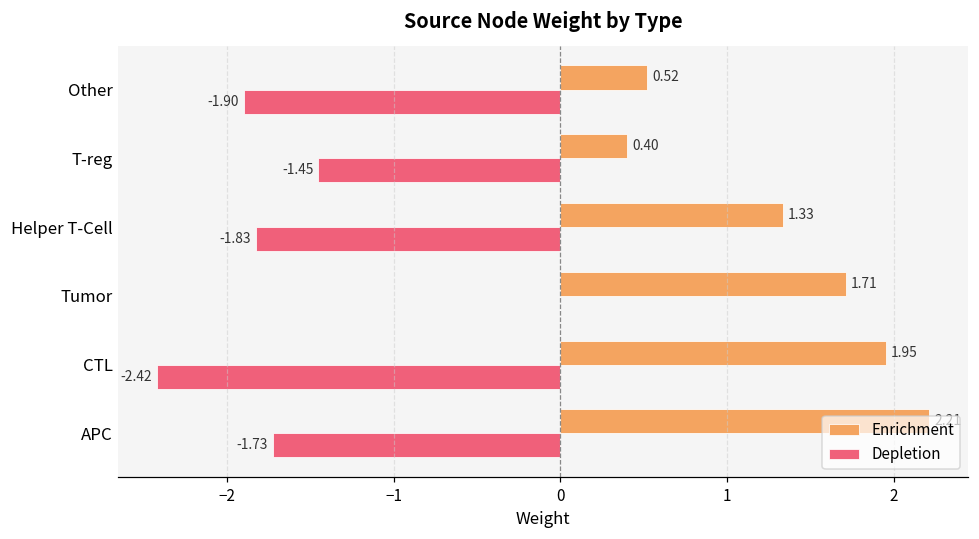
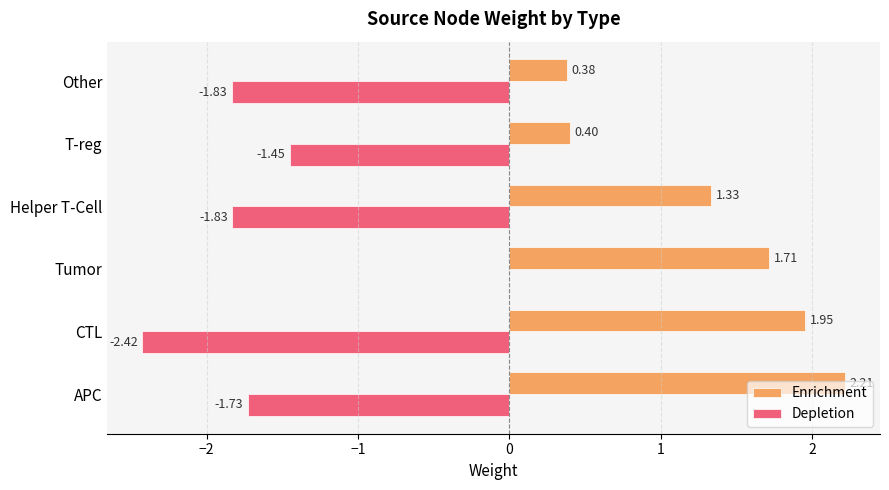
Enrichment, Other: 0.52 -> 0.38
Depletion, Other: -1.90 -> -1.83
